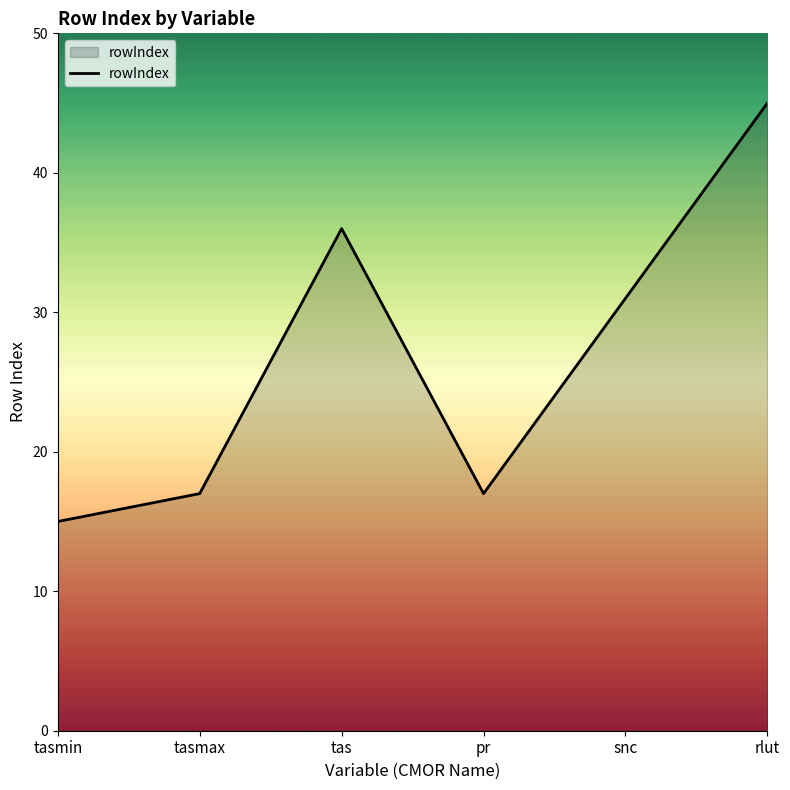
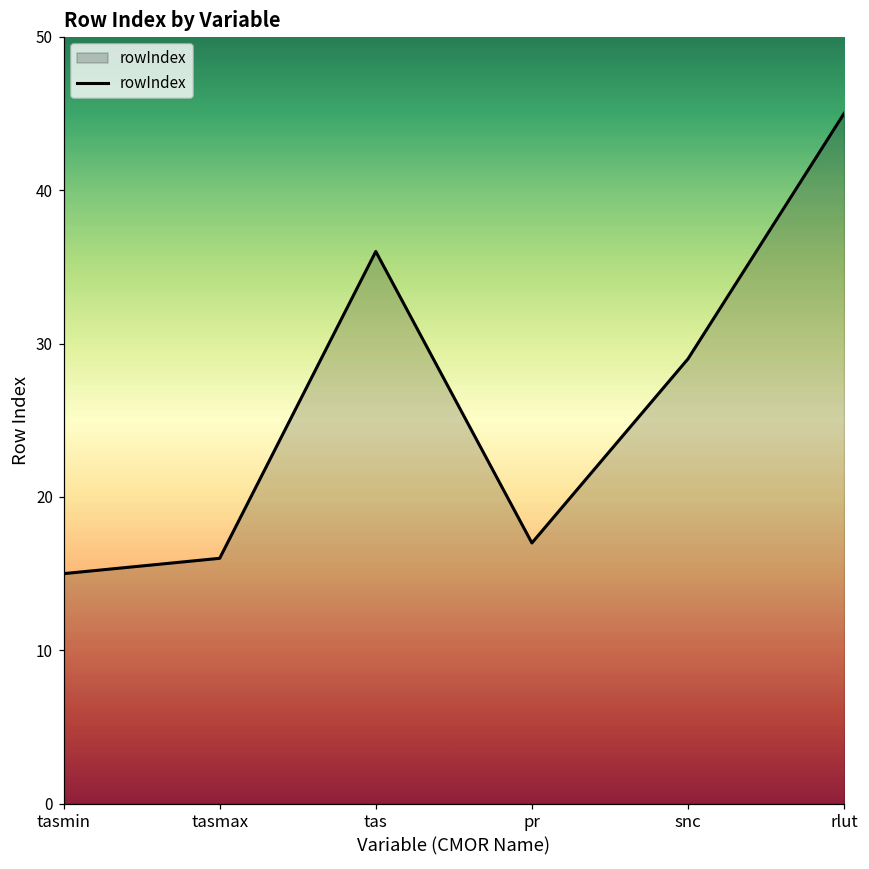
tasmax: 17 -> 16
snc: 31 -> 29
